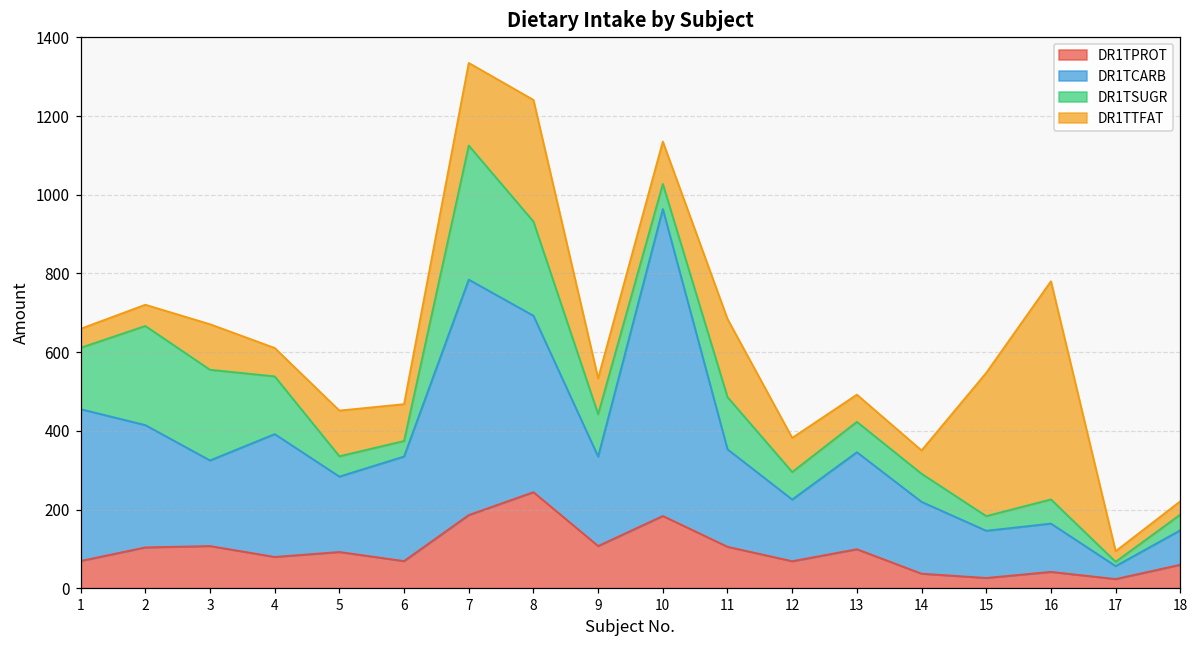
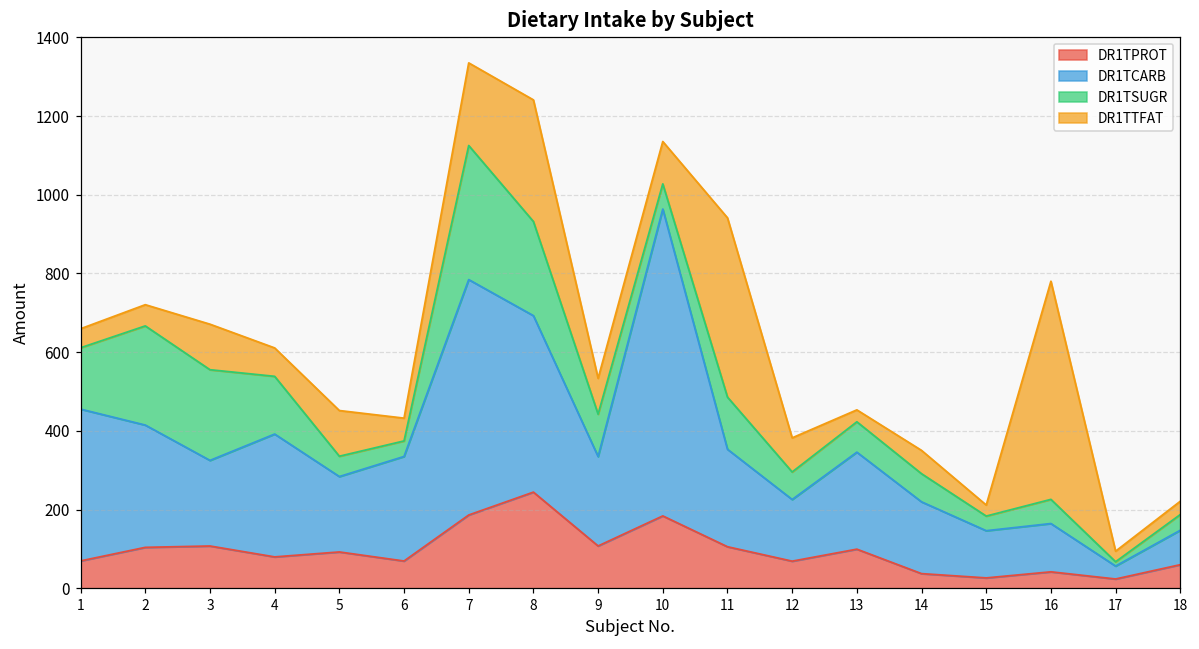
DR1TTFAT, 6: 90 -> 60
DR1TTFAT, 11: 200 -> 460
DR1TTFAT, 13: 70 -> 30
DR1TTFAT, 15: 360 -> 30
